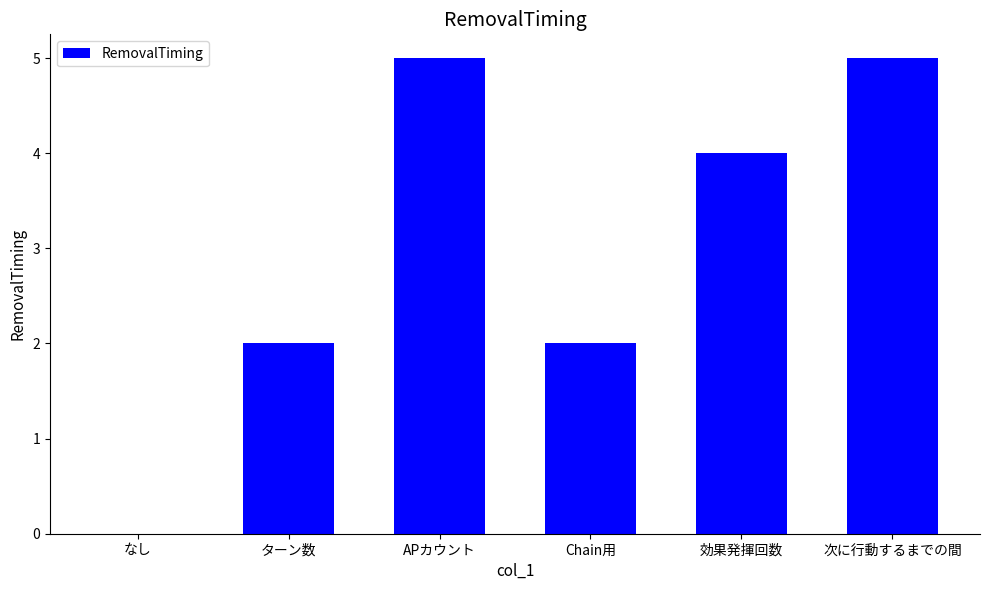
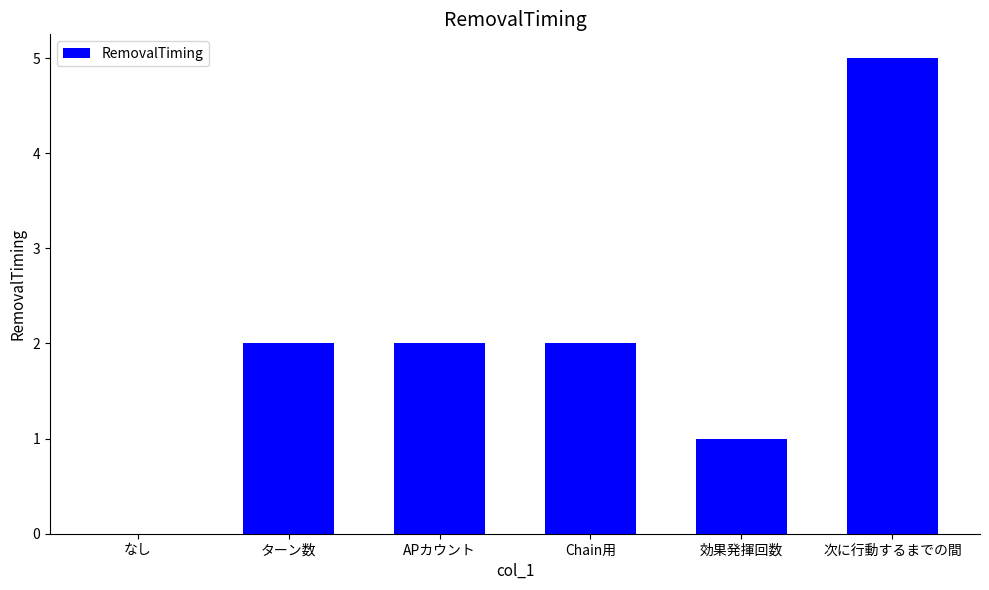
APカウント: 5 -> 2
効果発揮回数: 4 -> 1
